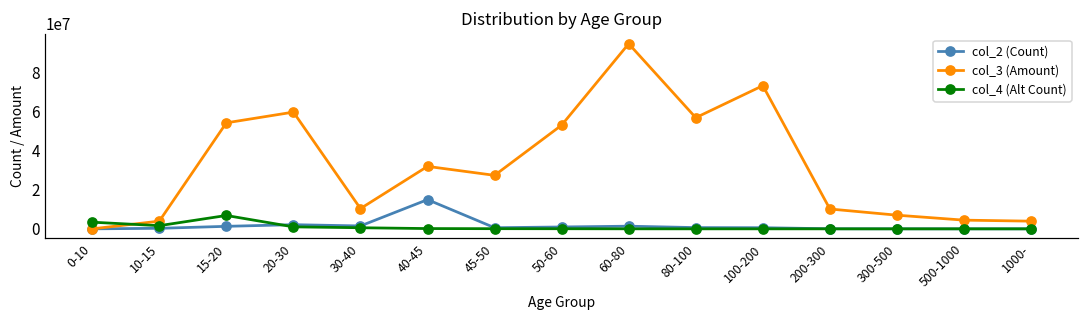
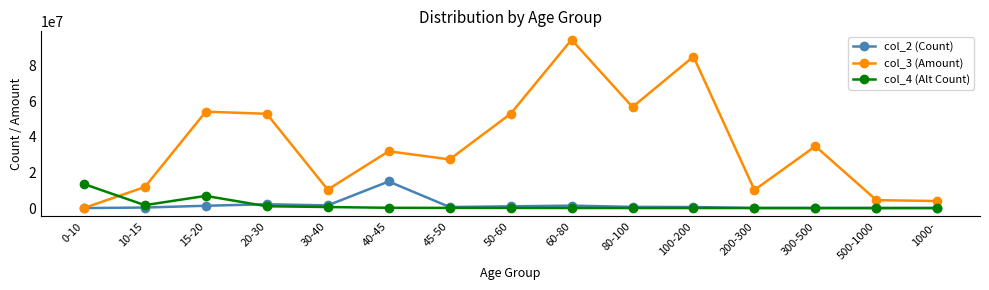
col_4 (Alt Count), 0-10: 3000000 -> 14000000
col_3 (Amount), 10-15: 4000000 -> 12000000
col_3 (Amount), 20-30: 60000000 -> 53000000
col_3 (Amount), 100-200: 73000000 -> 85000000
col_3 (Amount), 300-500: 7000000 -> 35000000
